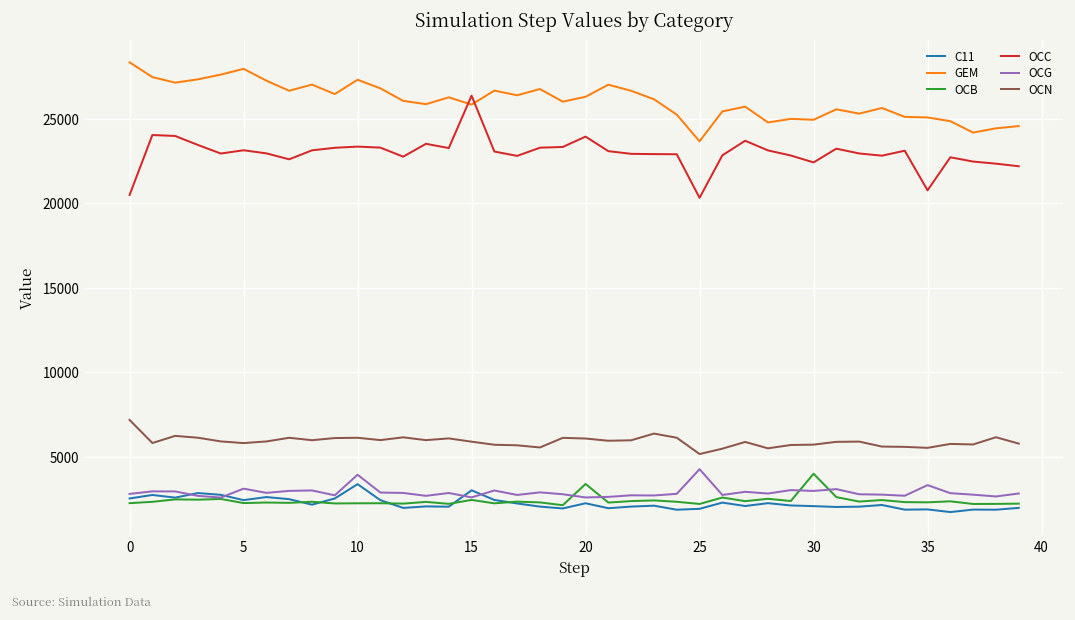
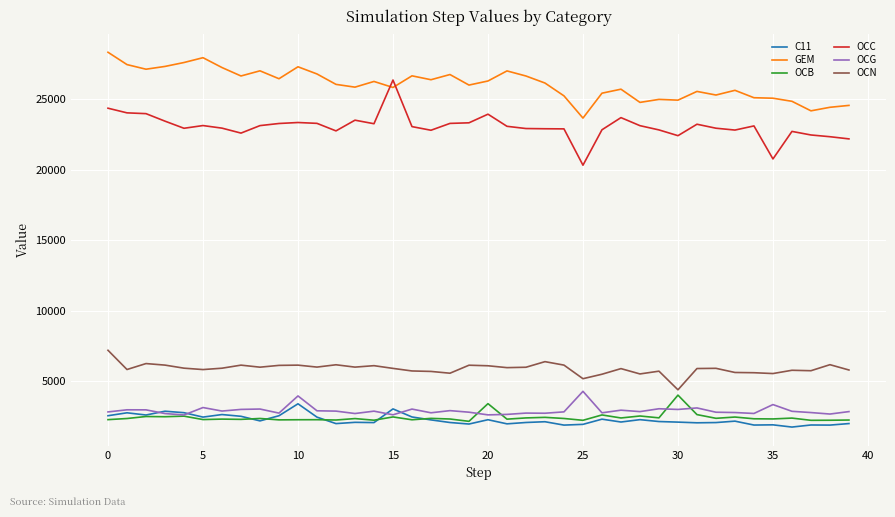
OCC, 0: 20500 -> 24400
OCN, 30: 5700 -> 4400
